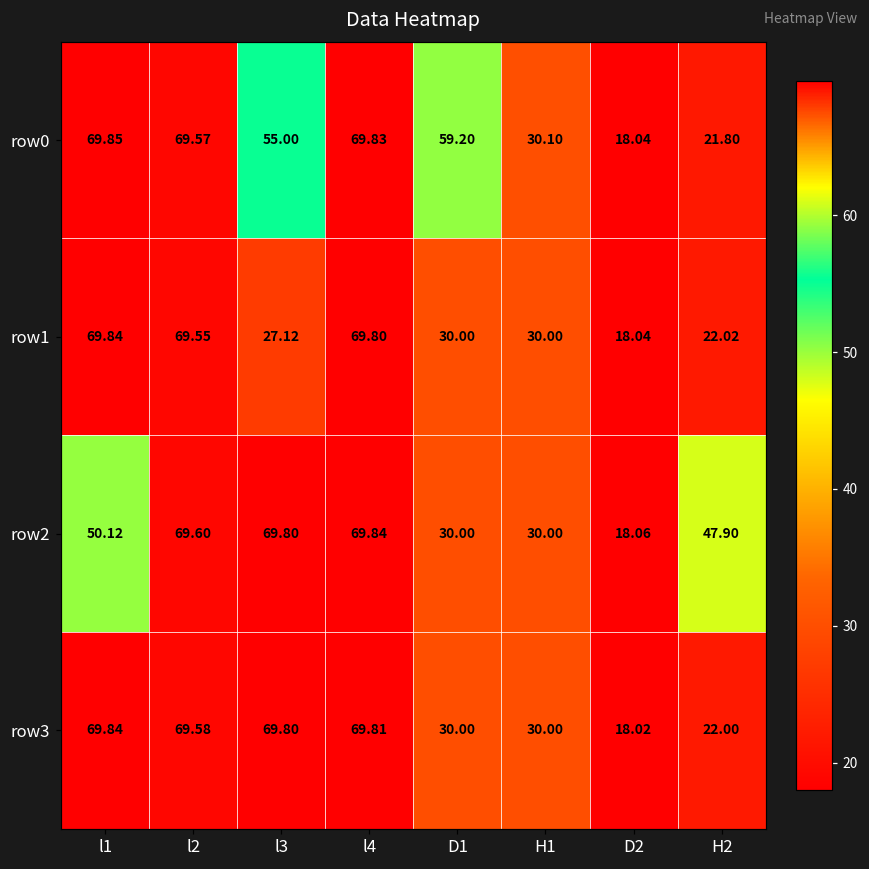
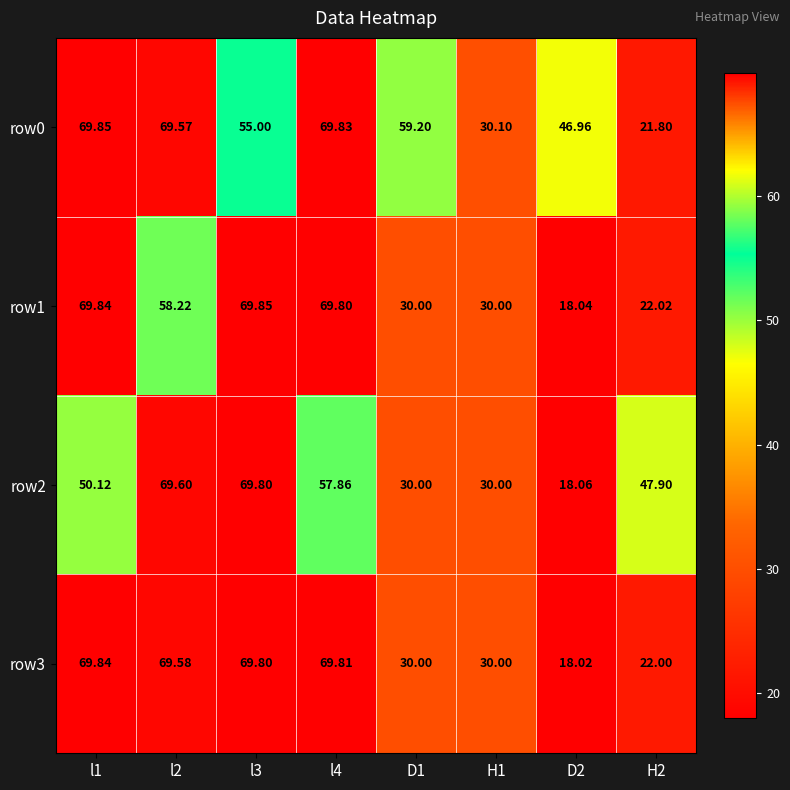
row0, D2: 18.04 -> 46.96
row1, l2: 69.55 -> 58.22
row1, l3: 27.12 -> 69.85
row2, l4: 69.84 -> 57.86
